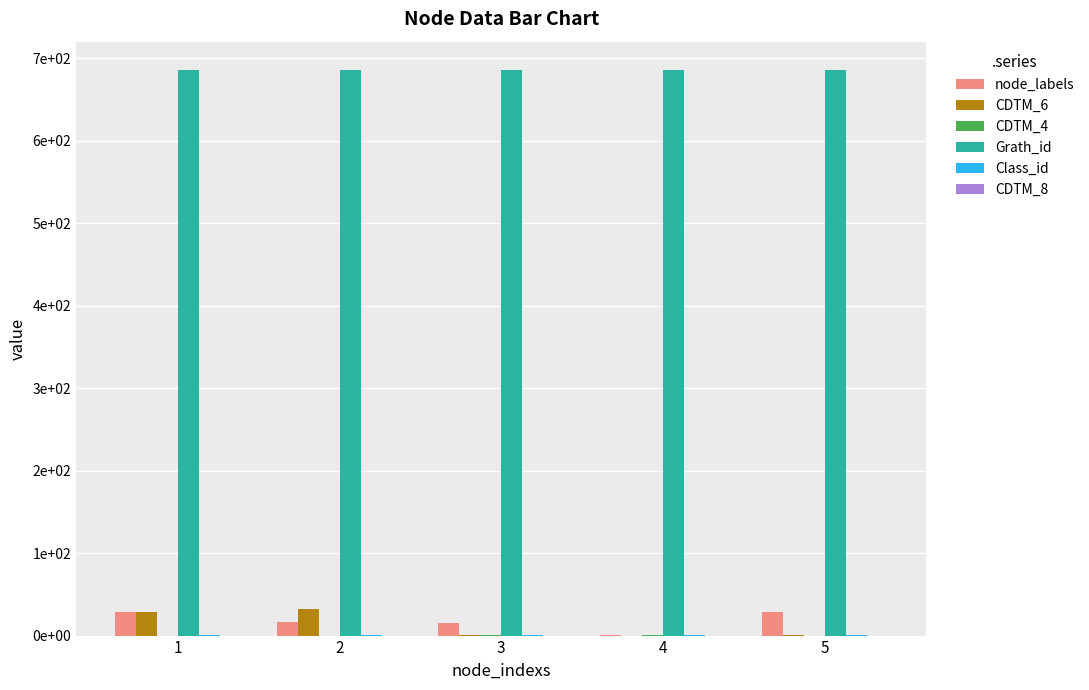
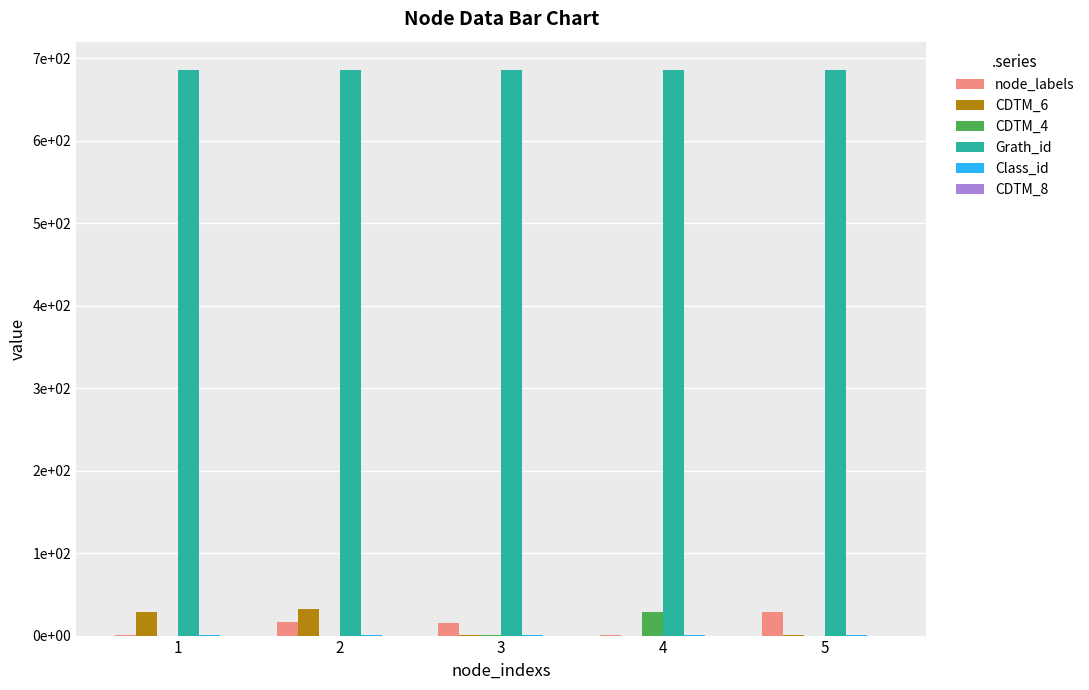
node_labels, 1: 30 -> 0
CDTM_4, 4: 0 -> 30
